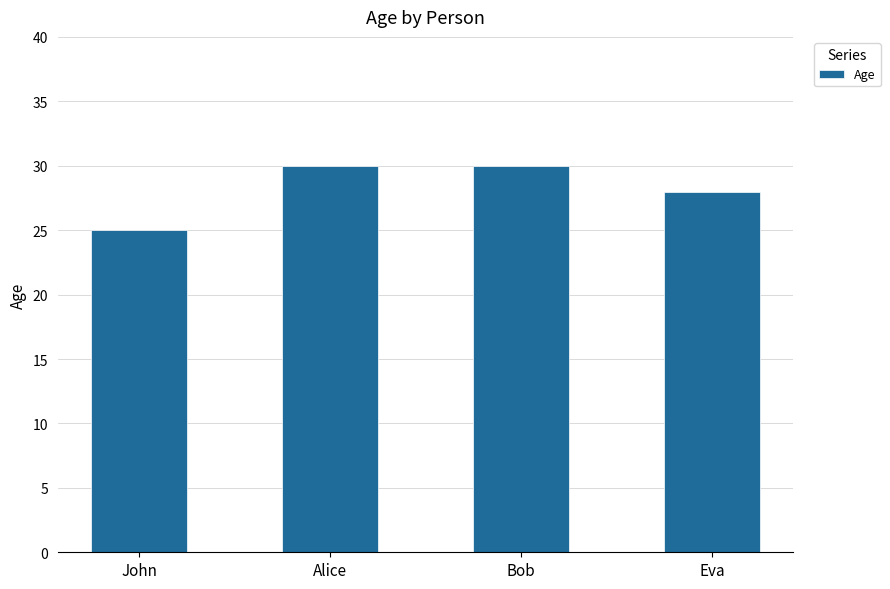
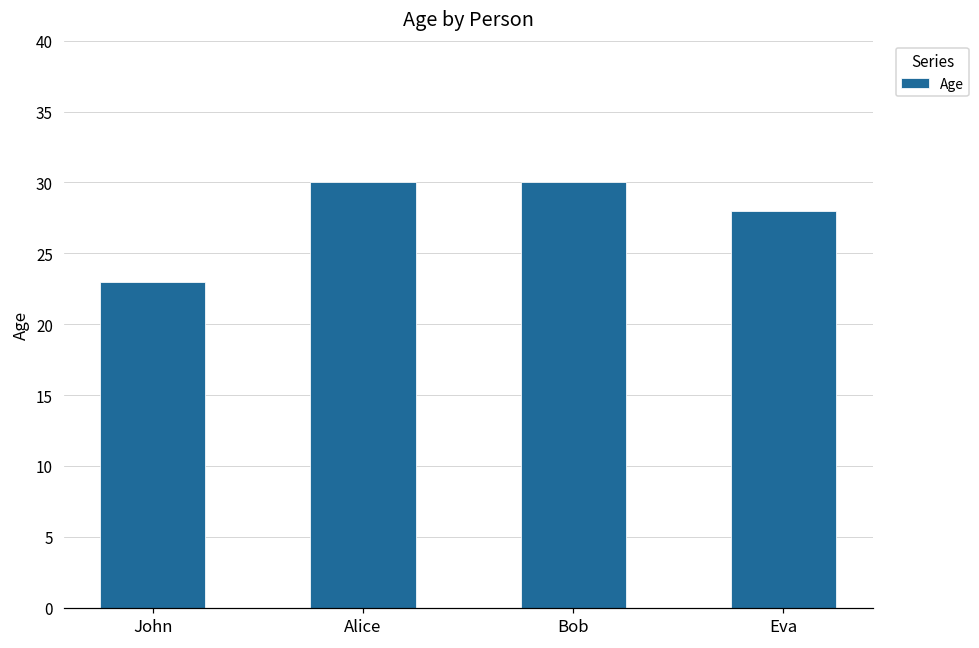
John: 25 -> 23
